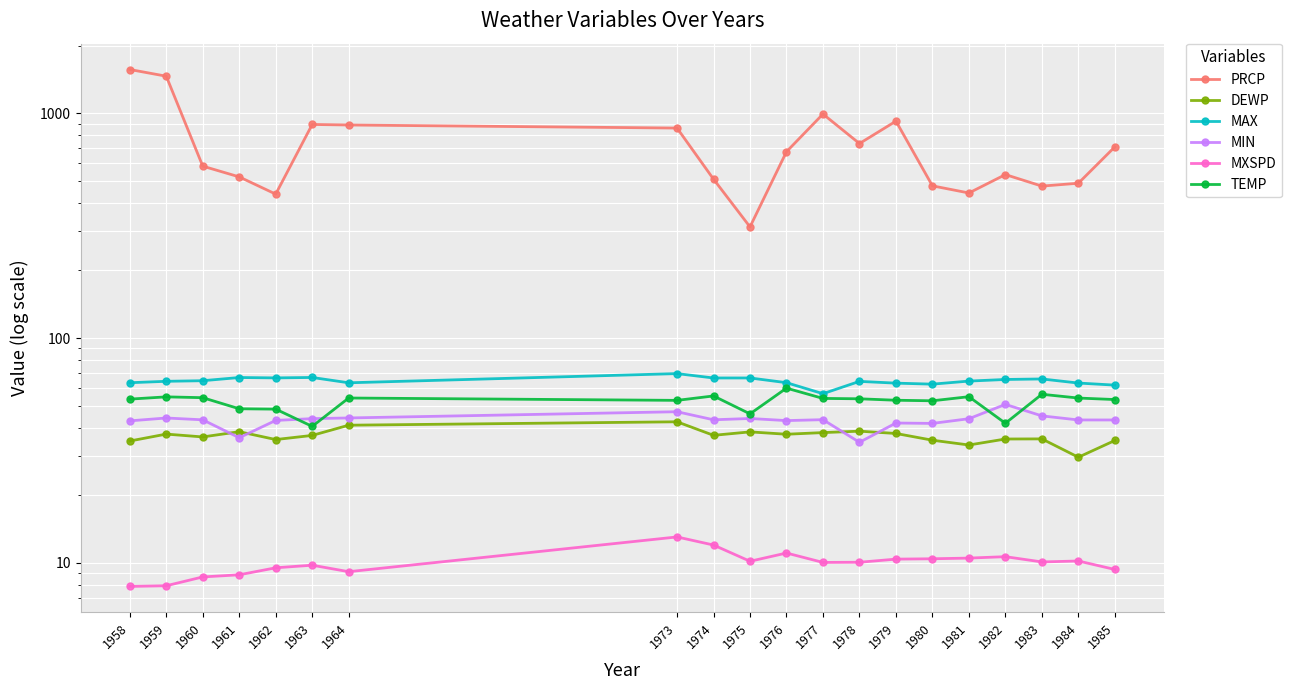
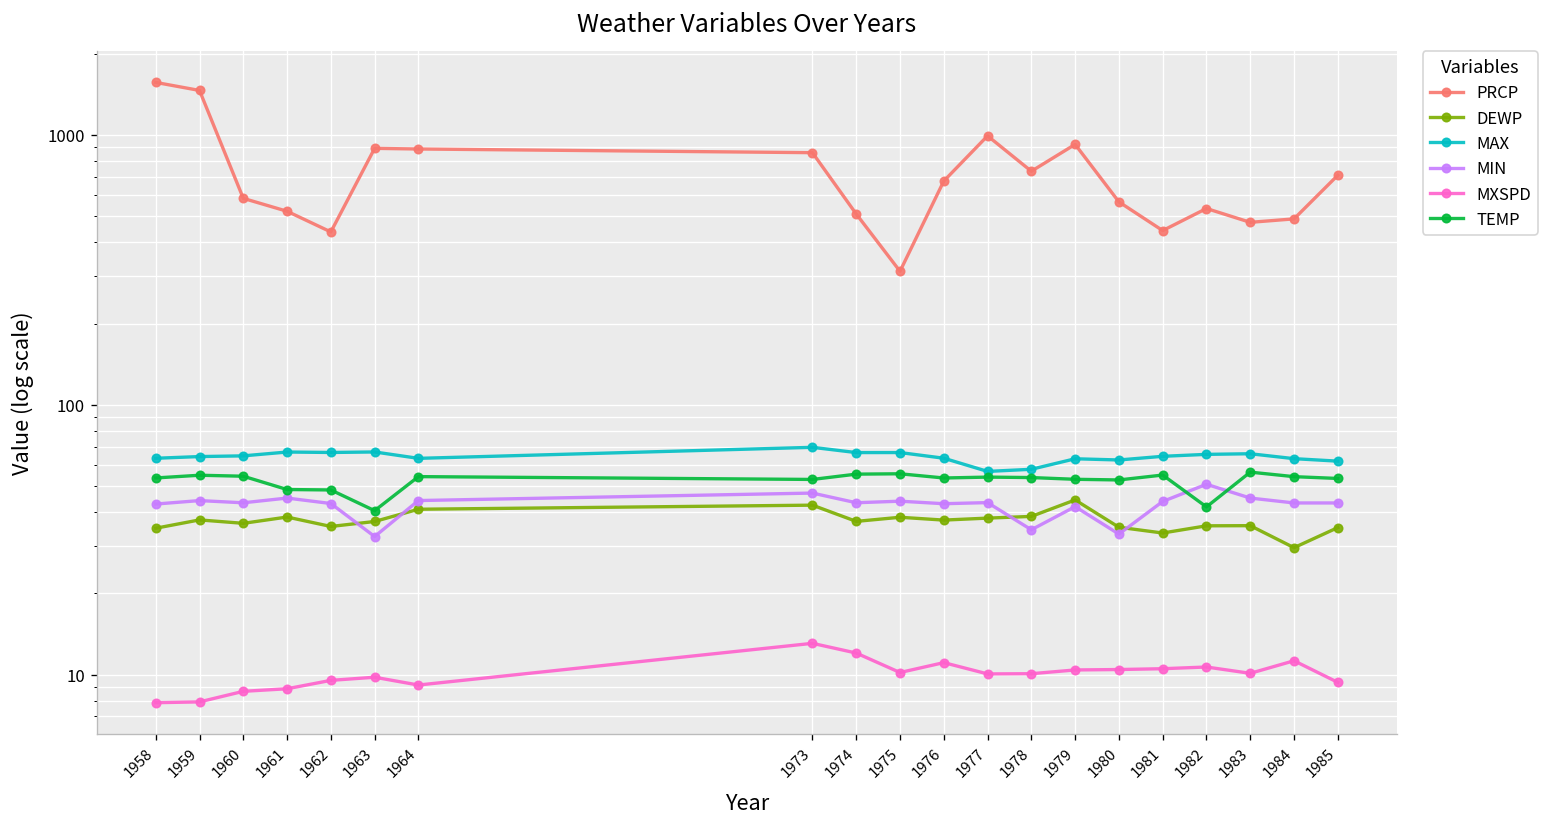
MIN, 1961: 36 -> 45
MIN, 1963: 44 -> 32
TEMP, 1975: 46 -> 55
TEMP, 1976: 60 -> 54
MAX, 1978: 64 -> 58
DEWP, 1979: 38 -> 44
PRCP, 1980: 480 -> 560
MIN, 1980: 42 -> 33
MXSPD, 1984: 10 -> 11
